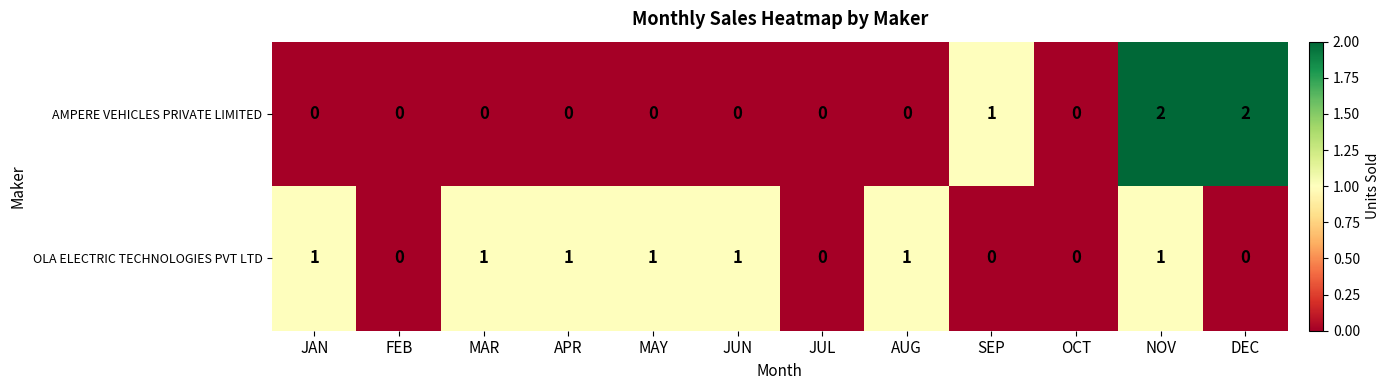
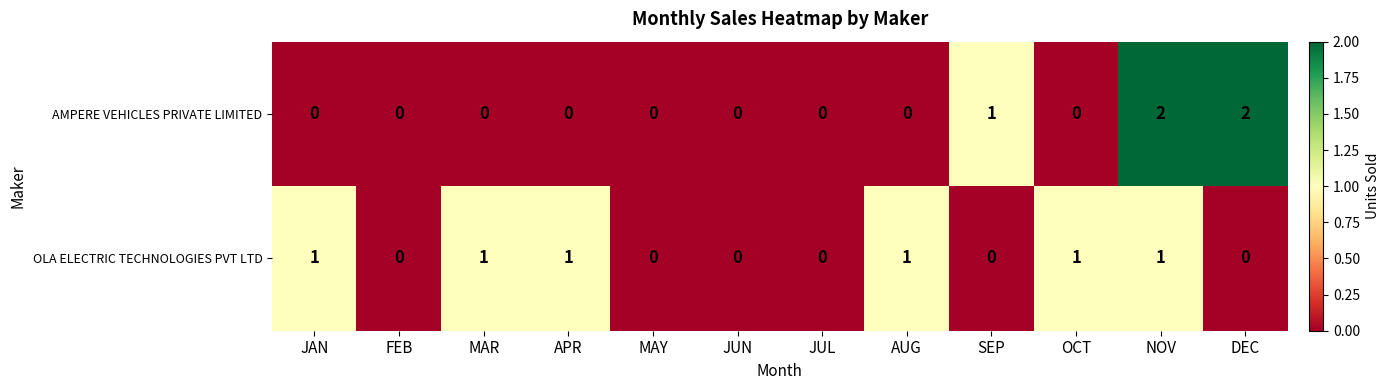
OLA ELECTRIC TECHNOLOGIES PVT LTD, MAY: 1 -> 0
OLA ELECTRIC TECHNOLOGIES PVT LTD, JUN: 1 -> 0
OLA ELECTRIC TECHNOLOGIES PVT LTD, OCT: 0 -> 1
